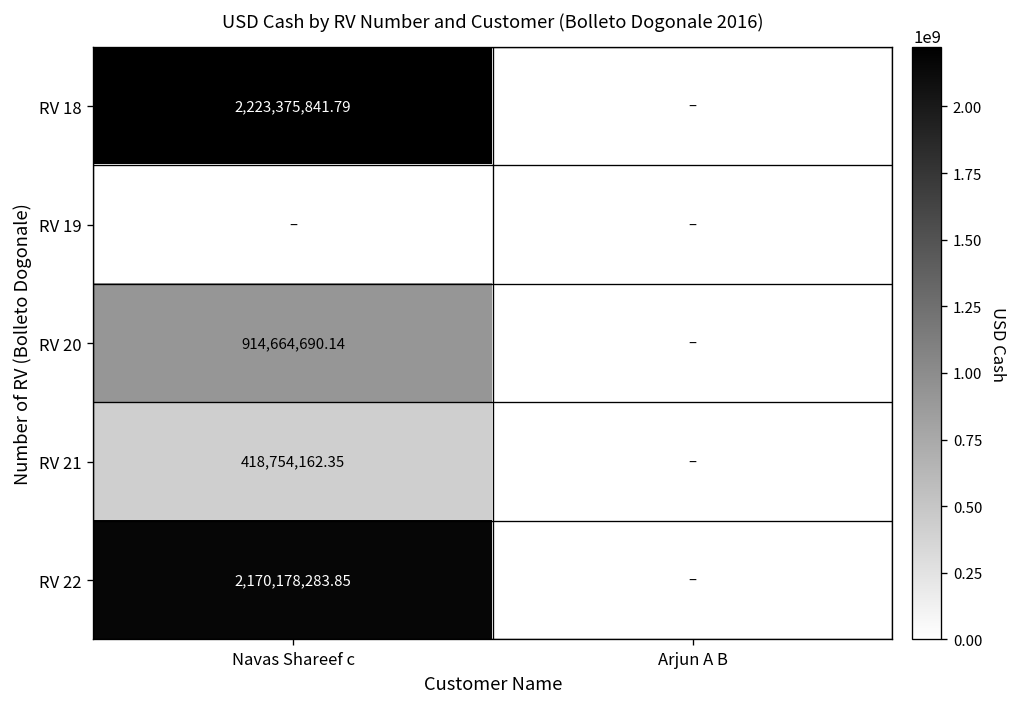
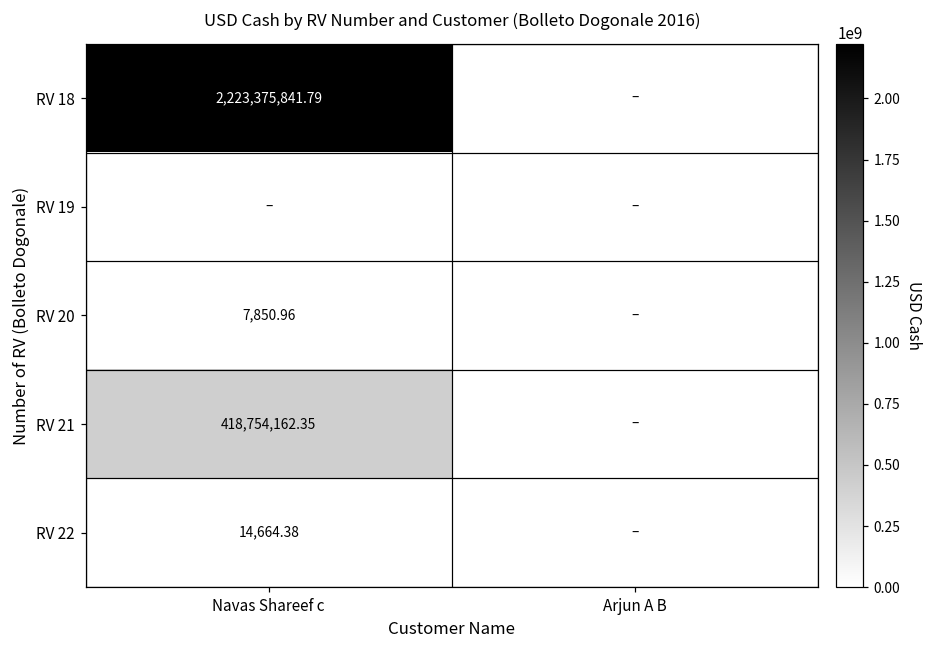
RV 20, Navas Shareef c: 914,664,690.14 -> 7,850.96
RV 22, Navas Shareef c: 2,170,178,283.85 -> 14,664.38
